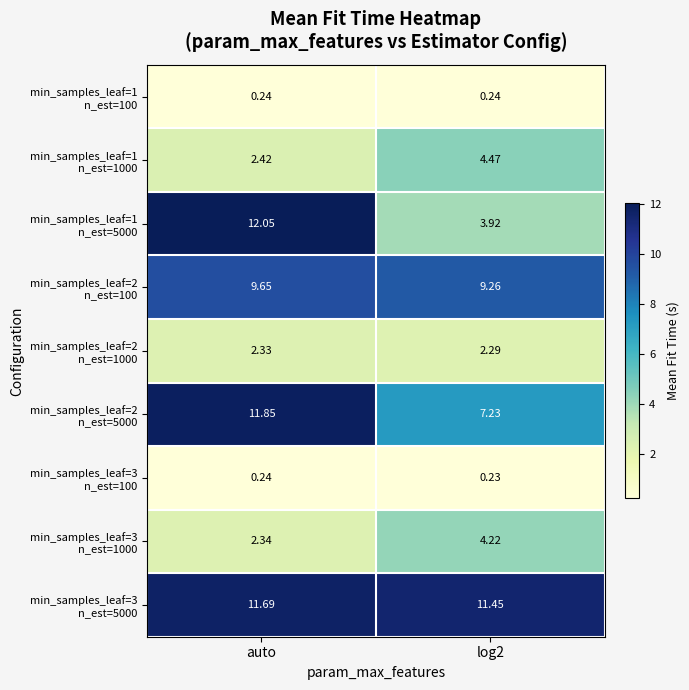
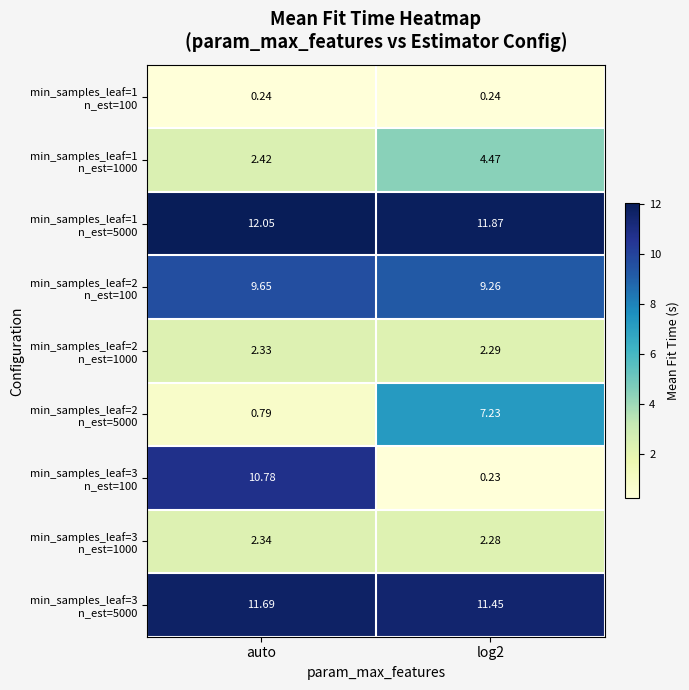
min_samples_leaf=1 n_est=5000, log2: 3.92 -> 11.87
min_samples_leaf=2 n_est=5000, auto: 11.85 -> 0.79
min_samples_leaf=3 n_est=100, auto: 0.24 -> 10.78
min_samples_leaf=3 n_est=1000, log2: 4.22 -> 2.28
